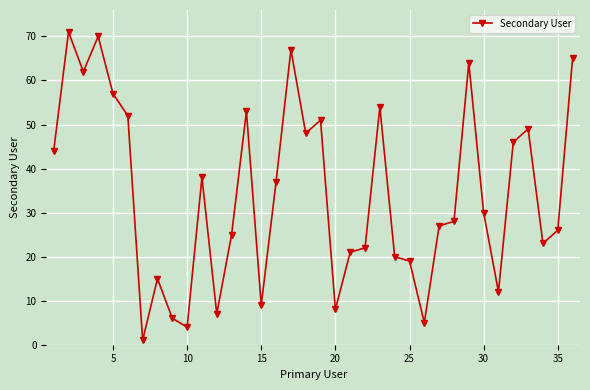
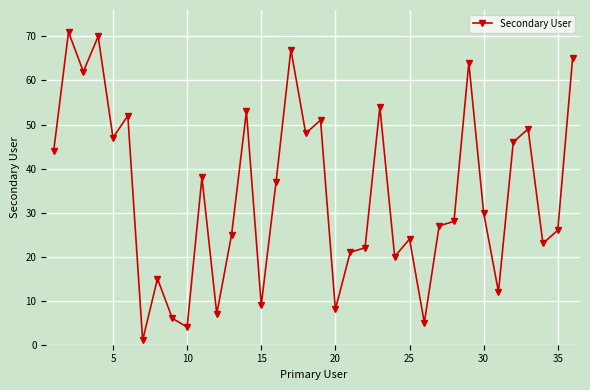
5: 57 -> 47
25: 19 -> 24
